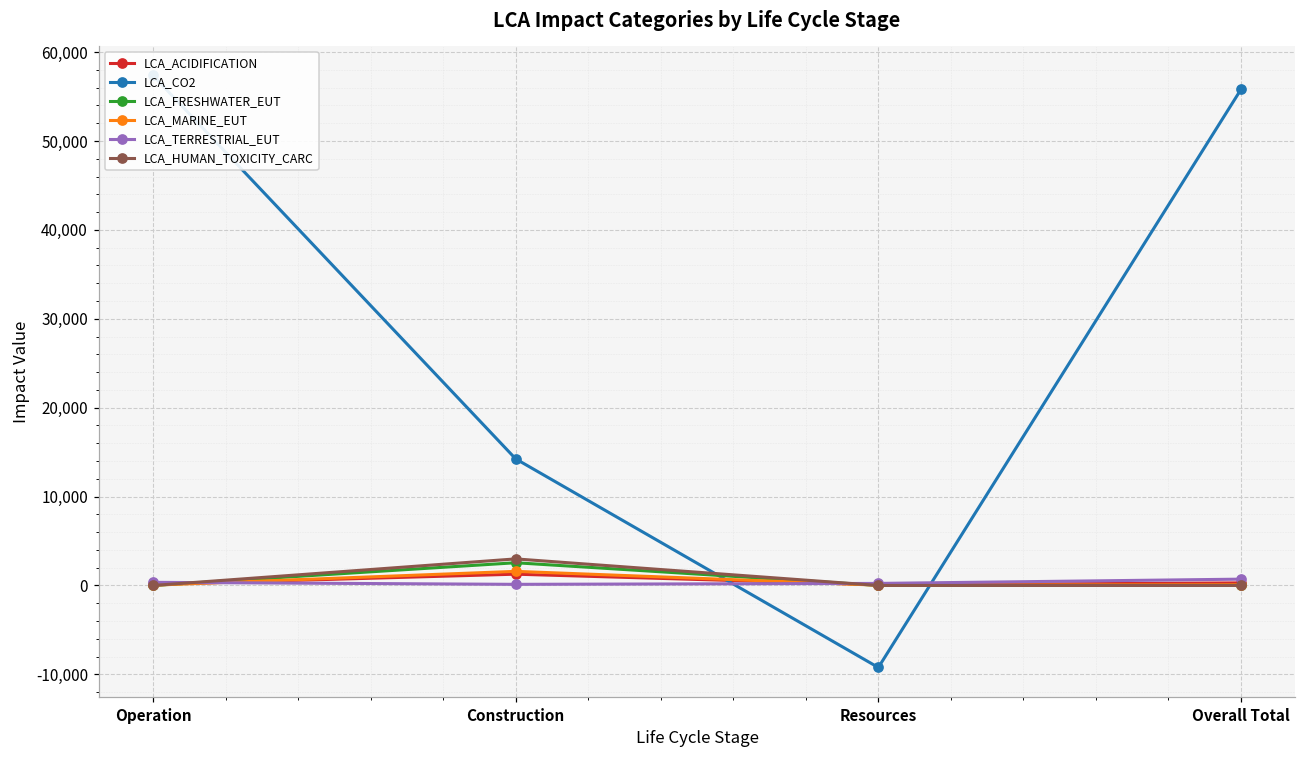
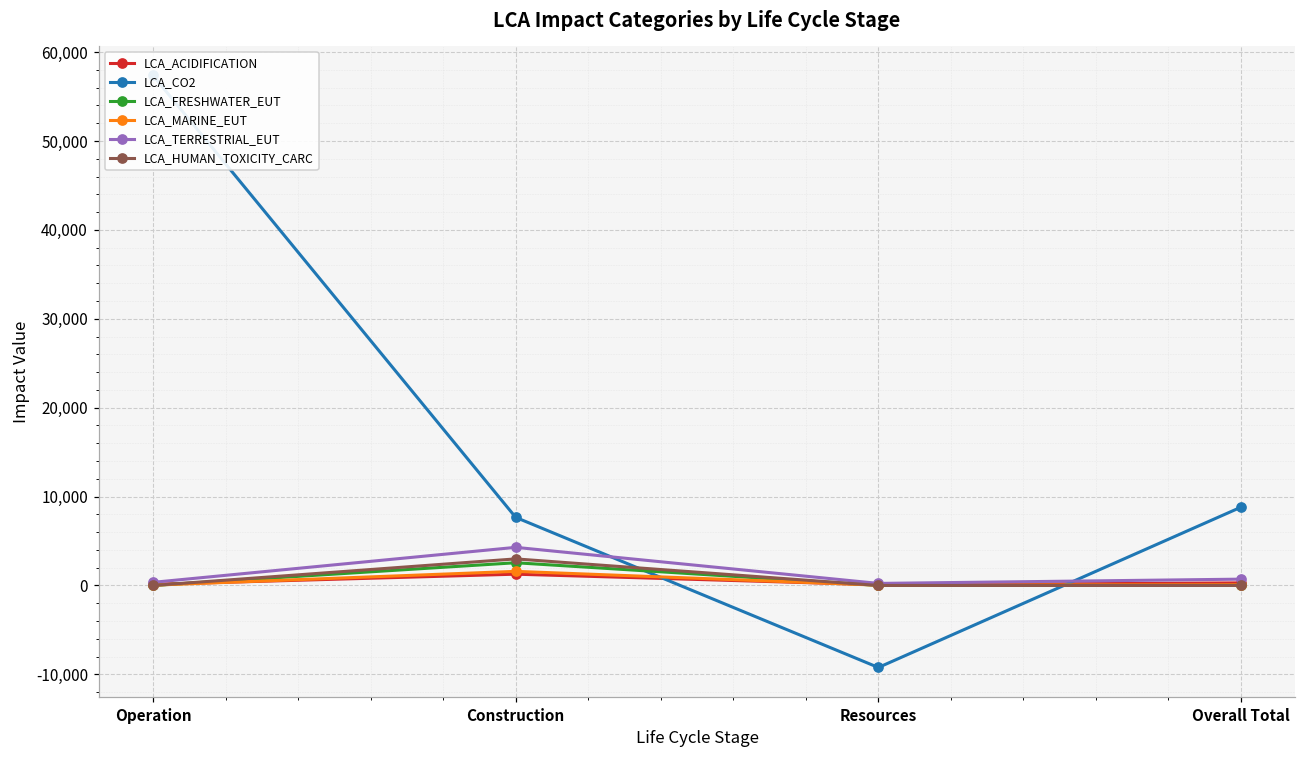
LCA_CO2, Construction: 14,000 -> 8,000
LCA_TERRESTRIAL_EUT, Construction: 0 -> 4,000
LCA_CO2, Overall Total: 56,000 -> 9,000
